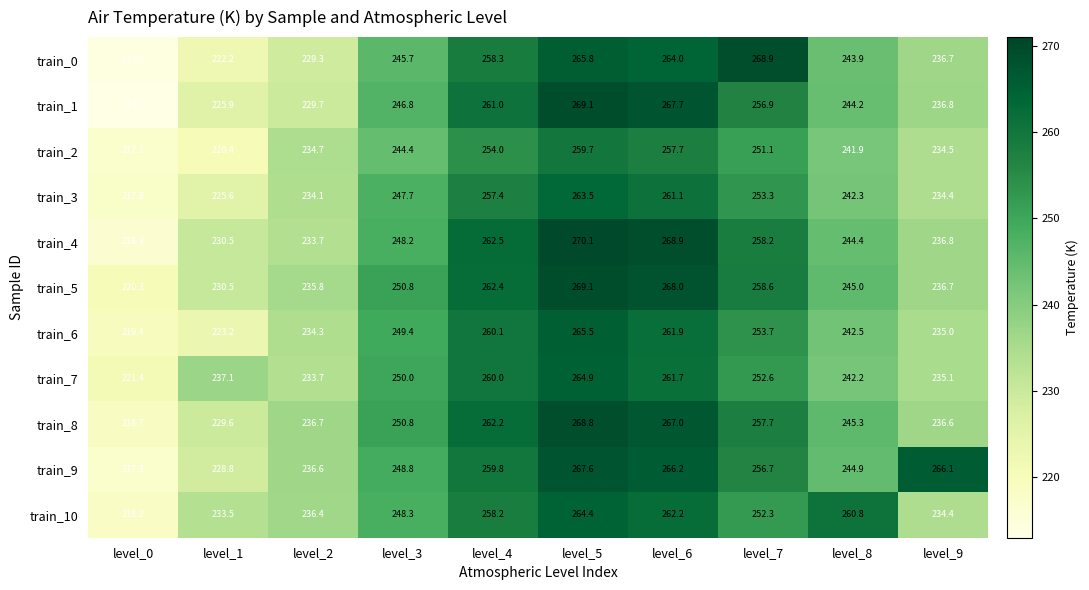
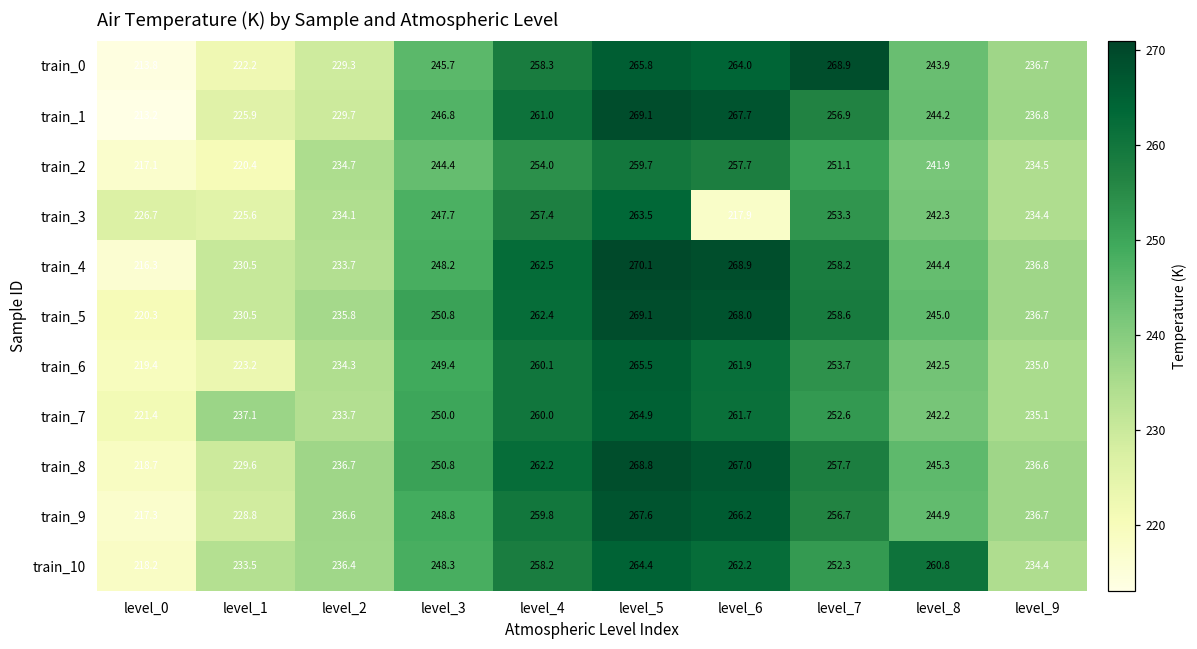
train_3, level_0: 217.8 -> 226.7
train_3, level_6: 261.1 -> 217.9
train_9, level_9: 266.1 -> 236.7
